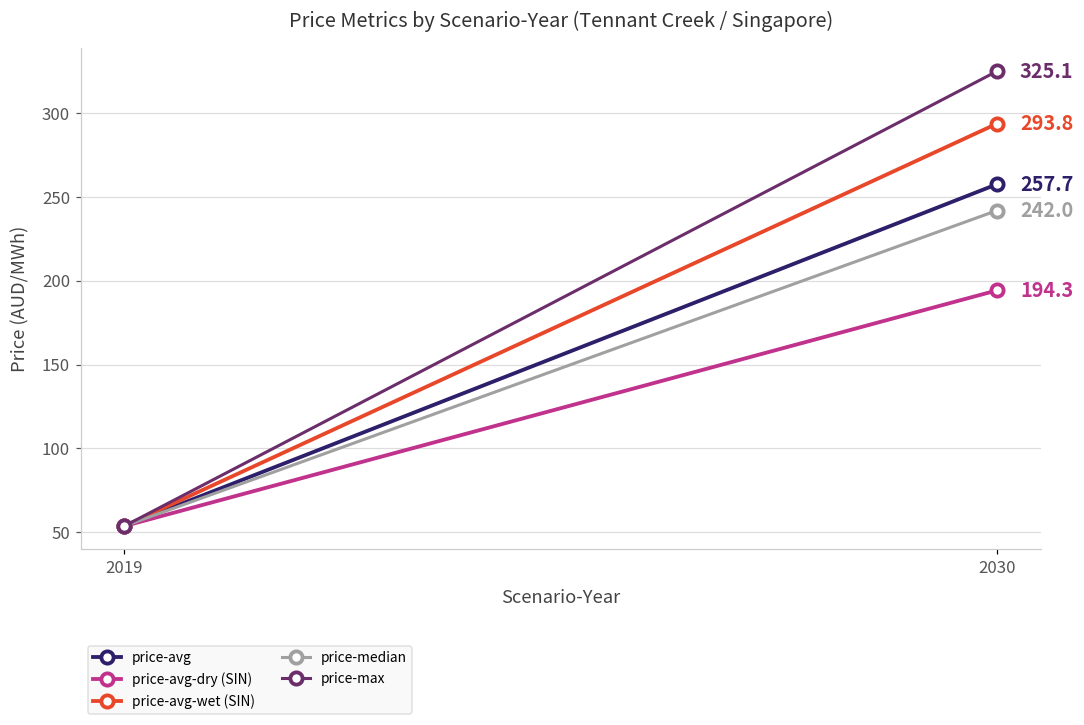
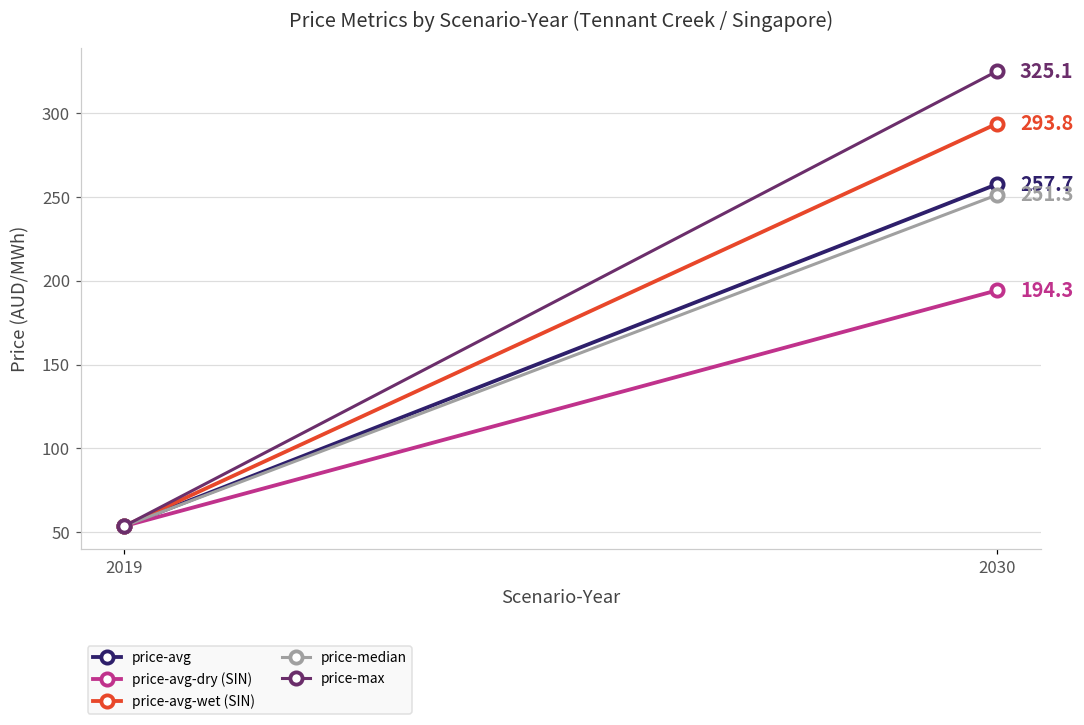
price-median, 2030: 242.0 -> 251.3
